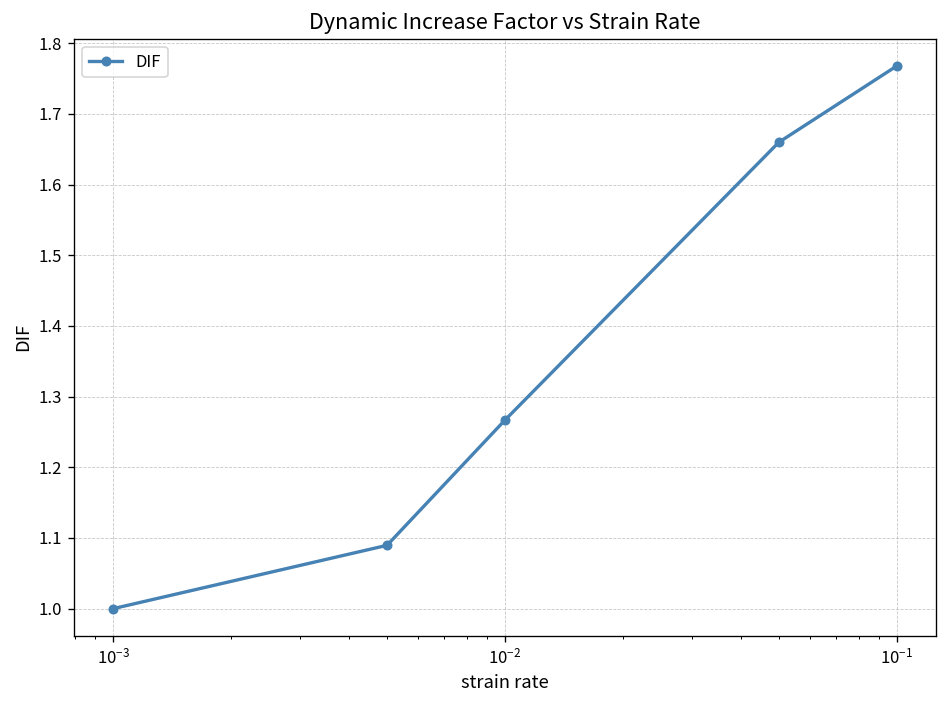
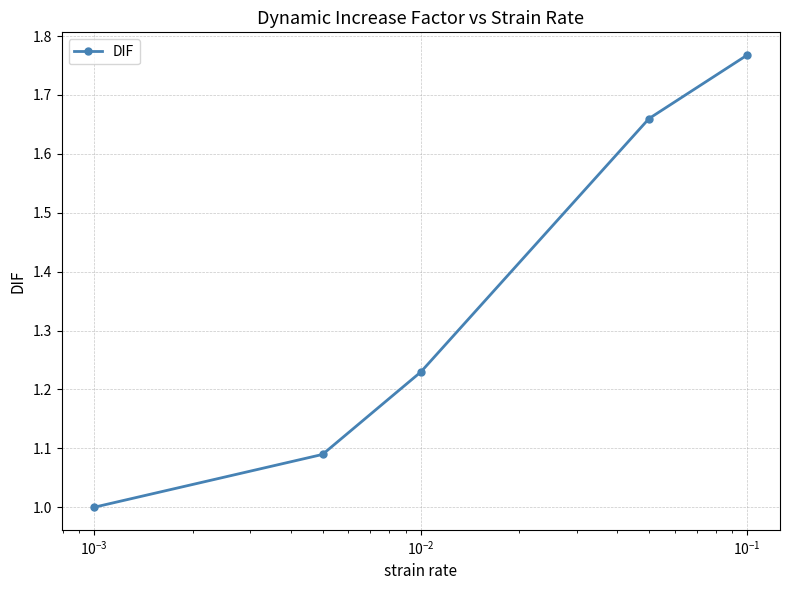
10^-2: 1.27 -> 1.23
